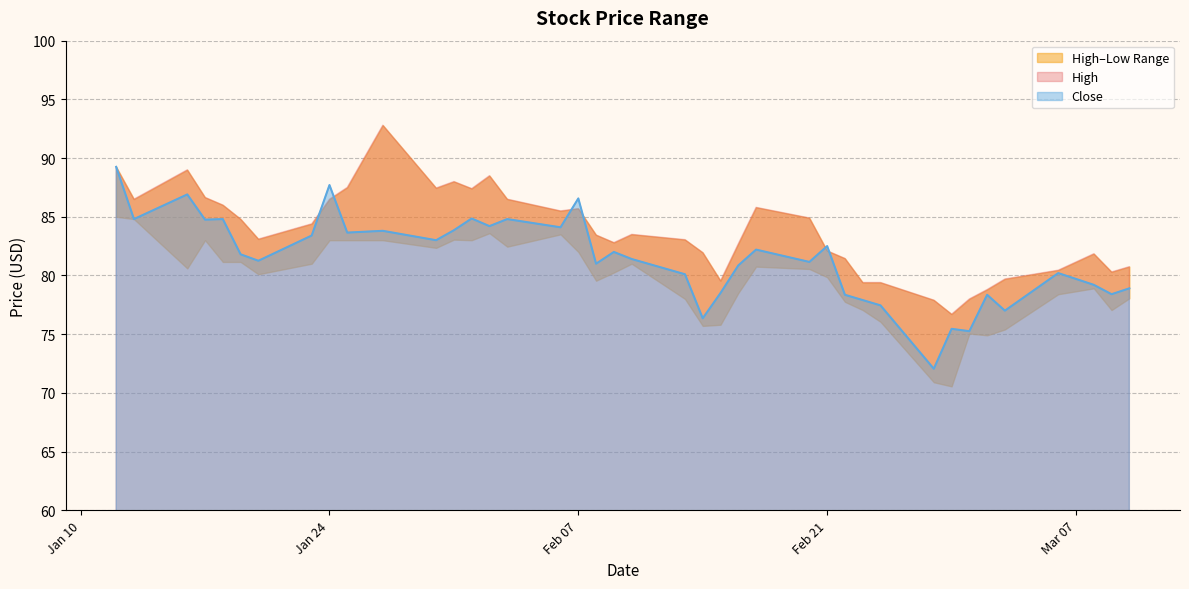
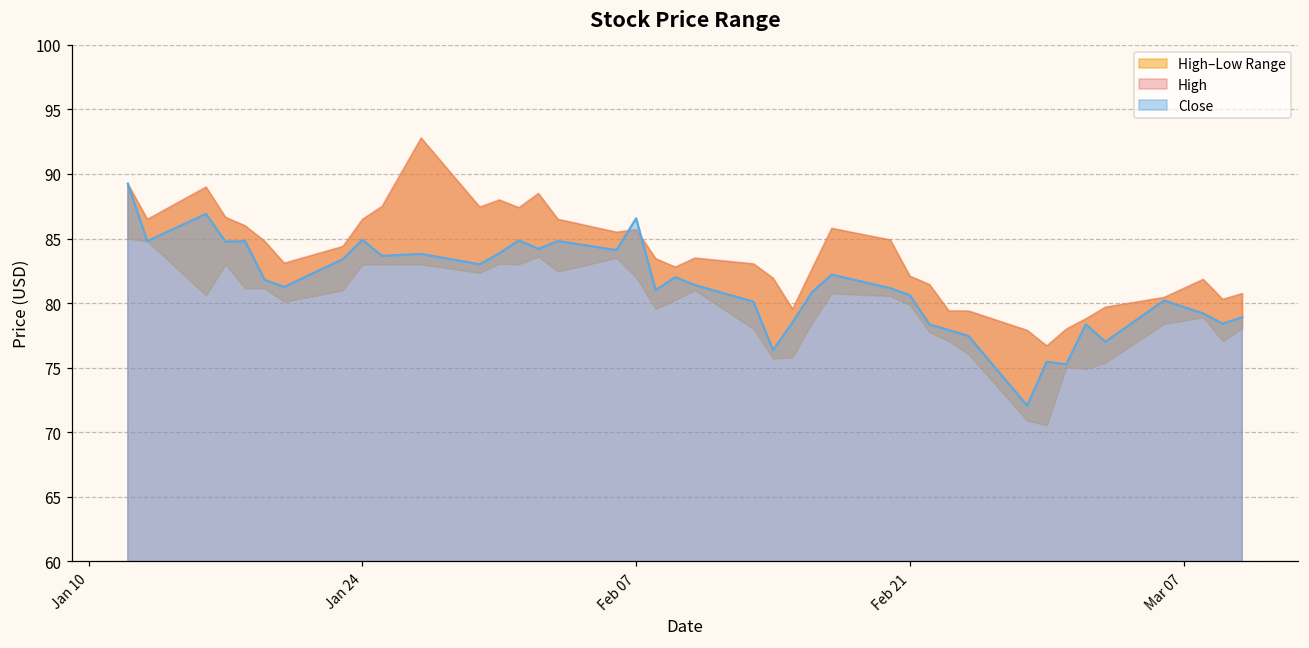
Close, Jan 24: 87.7 -> 84.9
Close, Feb 21: 82.5 -> 80.6
